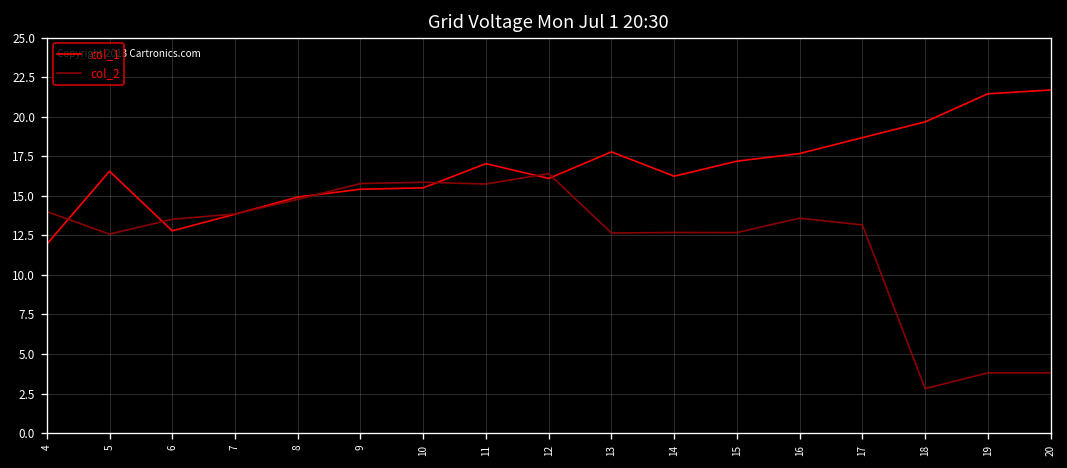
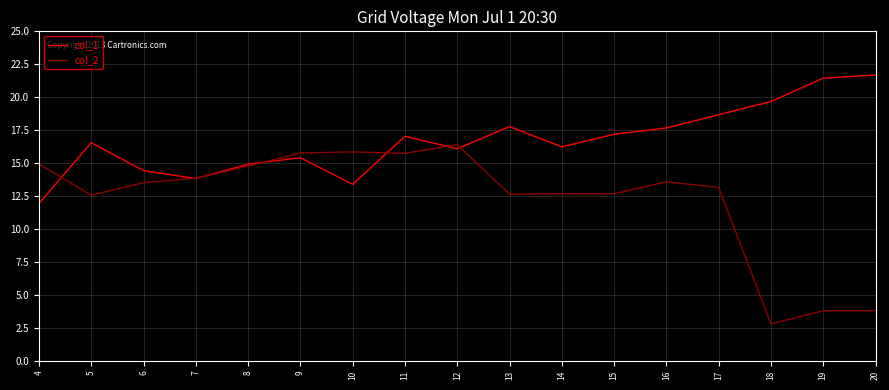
col_2, 4: 14.0 -> 14.9
col_1, 6: 12.8 -> 14.4
col_1, 10: 15.5 -> 13.4
